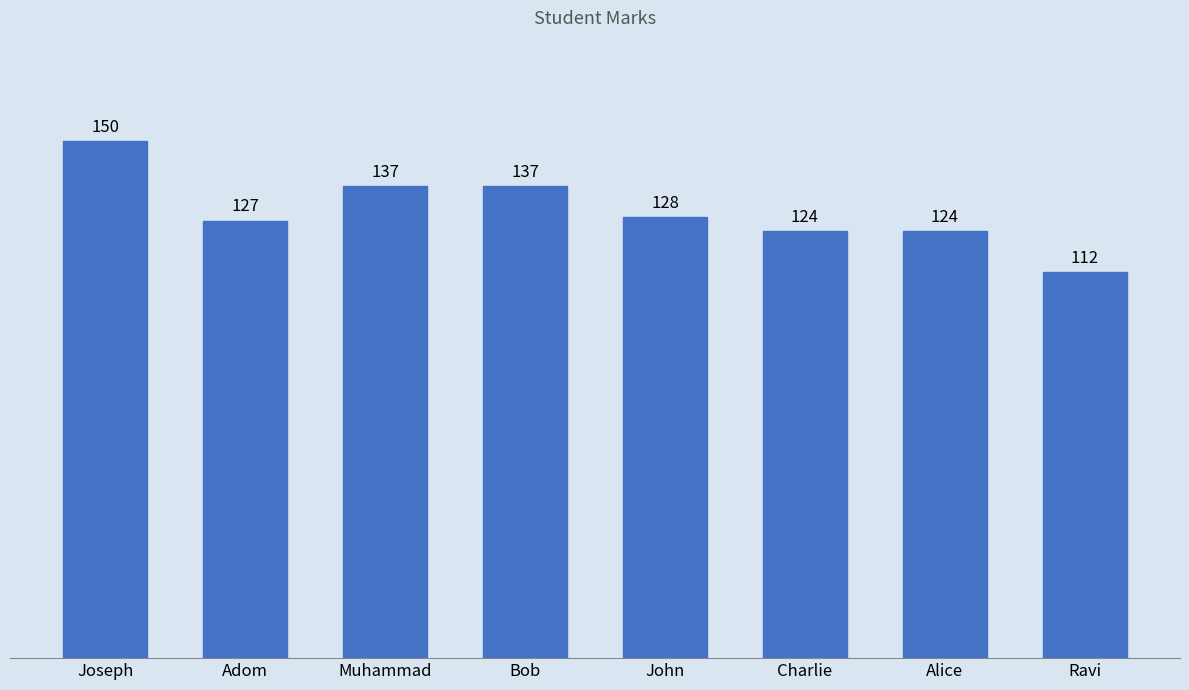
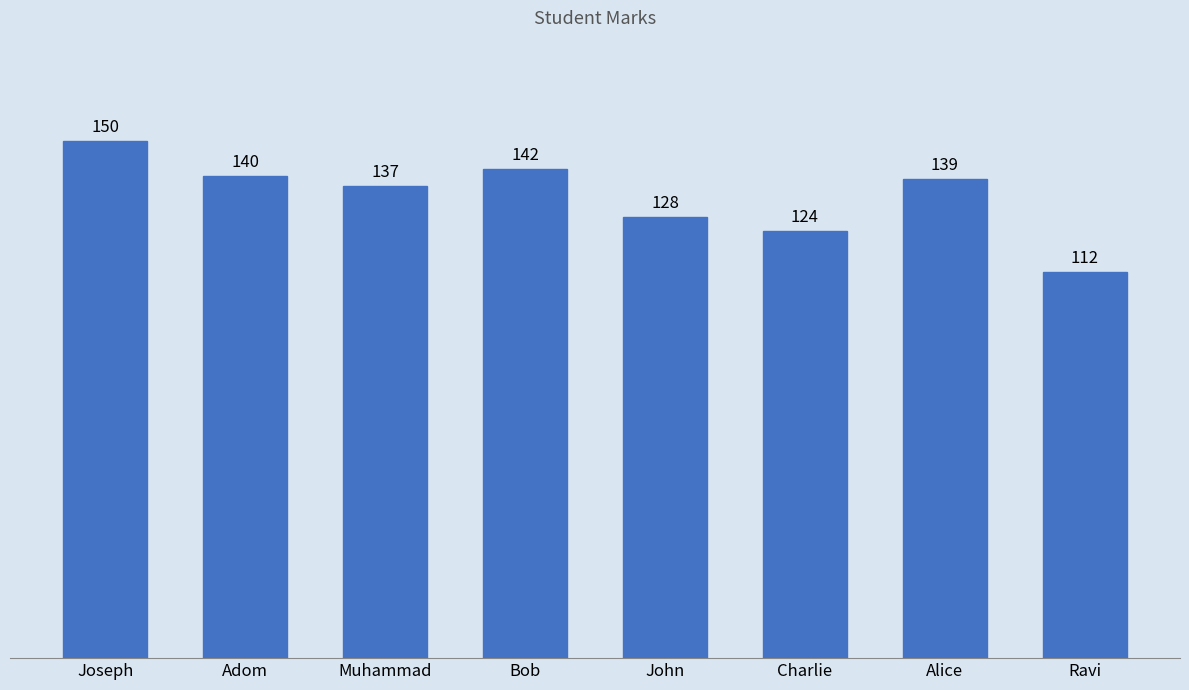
Adom: 127 -> 140
Bob: 137 -> 142
Alice: 124 -> 139
